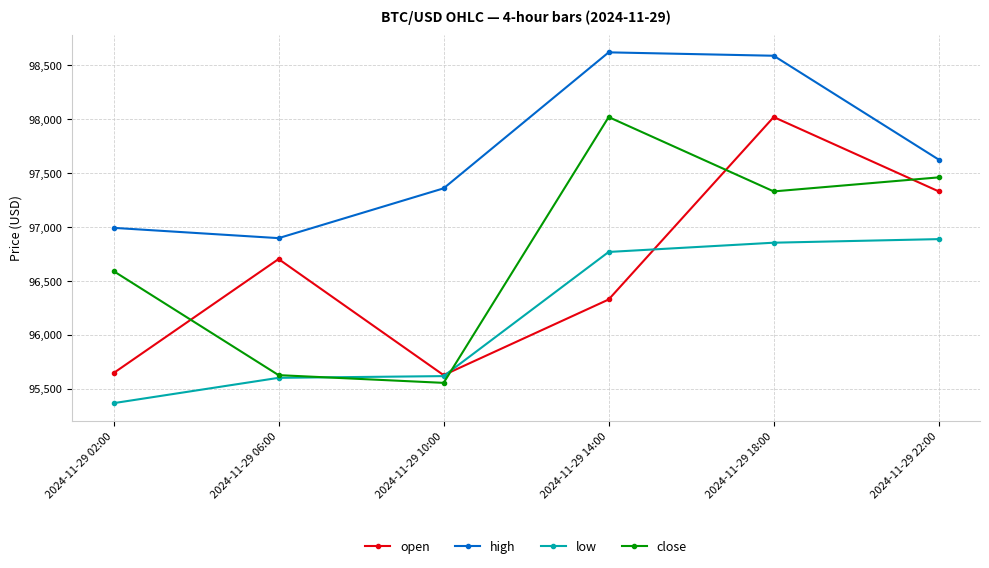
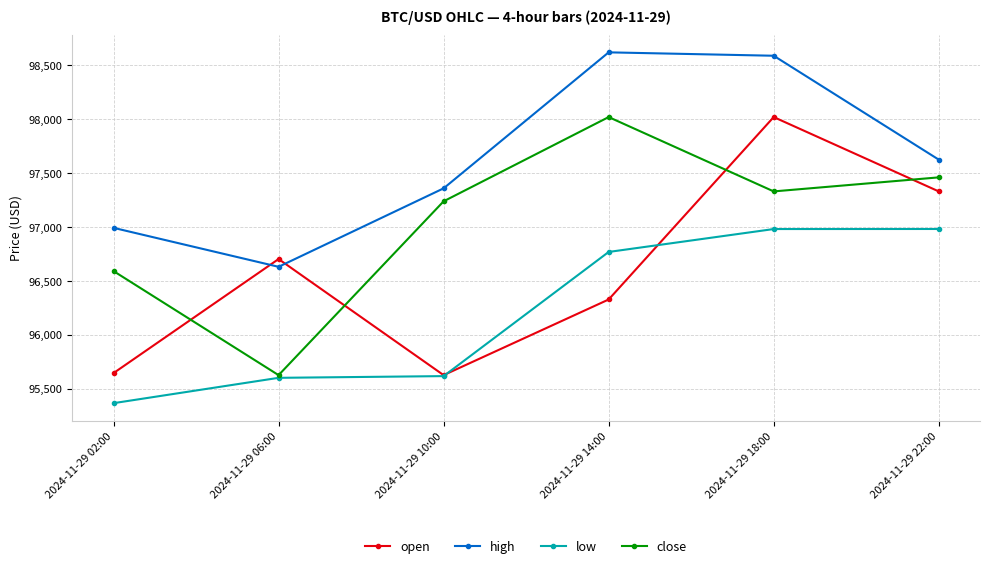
high, 2024-11-29 06:00: 96,900 -> 96,630
close, 2024-11-29 10:00: 95,550 -> 97,240
low, 2024-11-29 18:00: 96,850 -> 96,980
low, 2024-11-29 22:00: 96,890 -> 96,980
